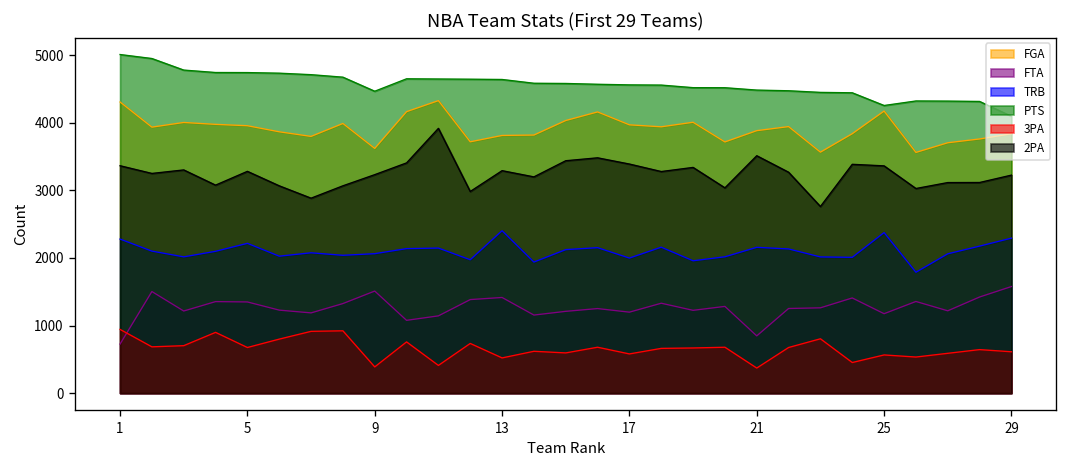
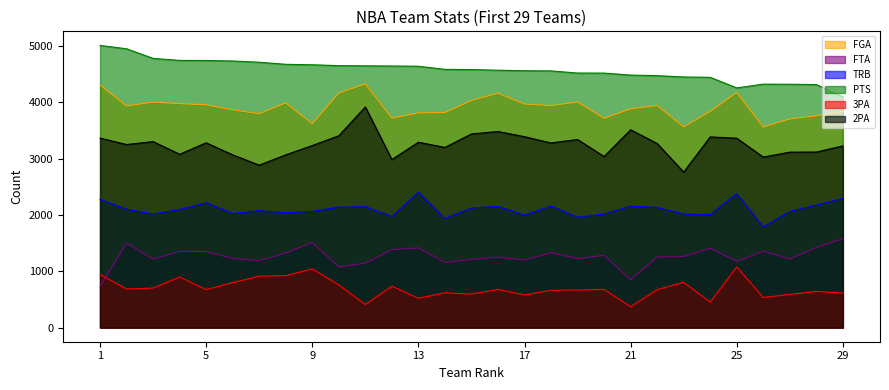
PTS, 9: 4500 -> 4700
3PA, 9: 400 -> 1000
3PA, 25: 600 -> 1100
